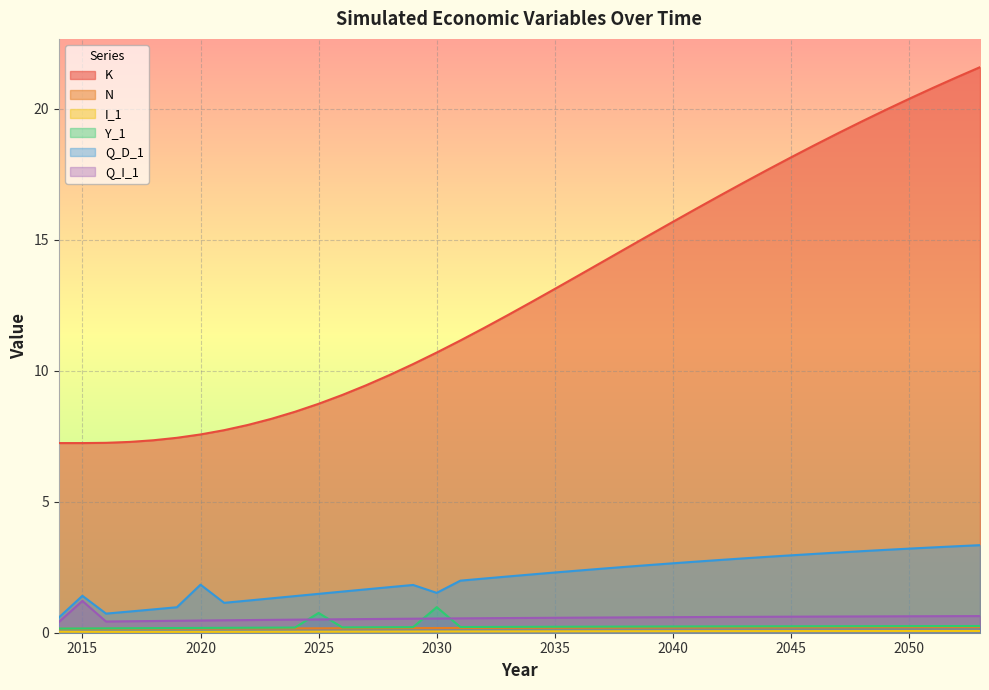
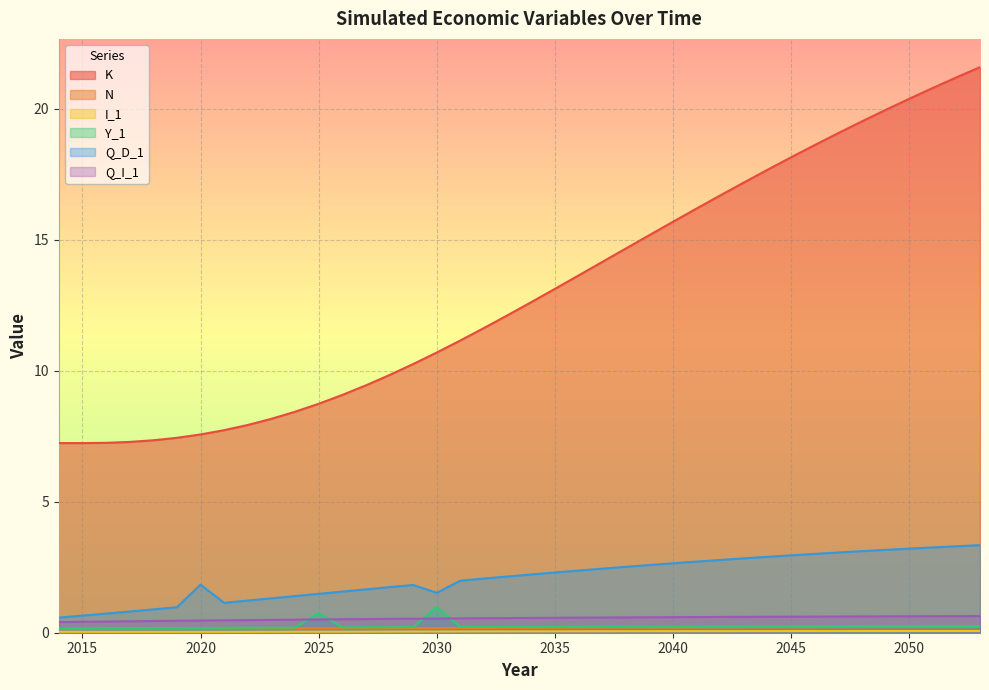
Q_D_1, 2015: 1.4 -> 0.7
Q_I_1, 2015: 1.2 -> 0.4
